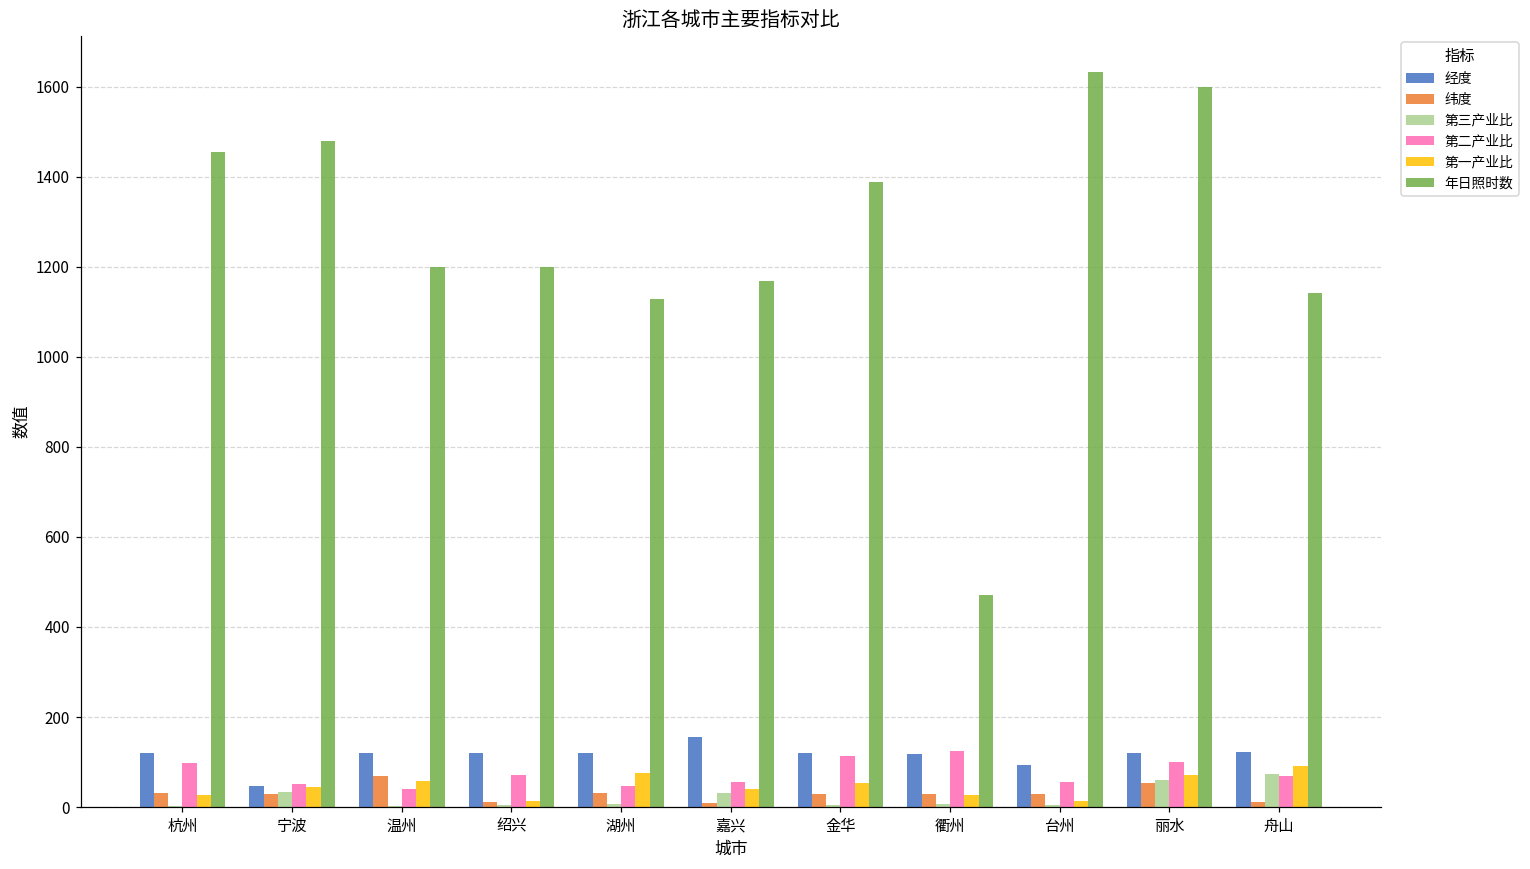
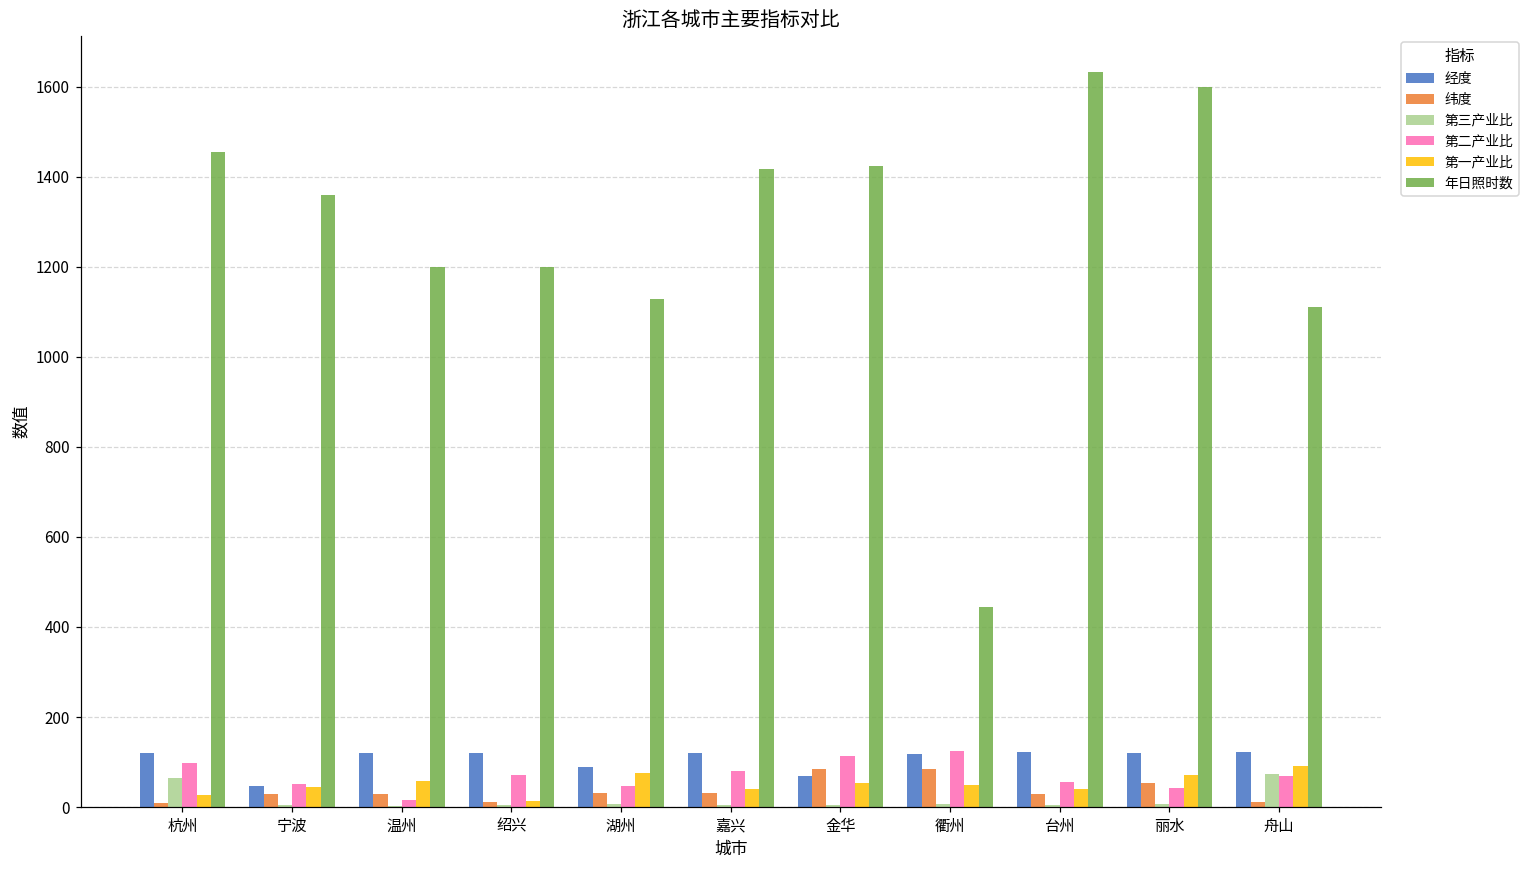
纬度, 杭州: 30 -> 10
第三产业比, 杭州: 0 -> 60
第三产业比, 宁波: 30 -> 0
年日照时数, 宁波: 1480 -> 1360
纬度, 温州: 70 -> 30
第二产业比, 温州: 40 -> 20
经度, 湖州: 120 -> 90
经度, 嘉兴: 160 -> 120
纬度, 嘉兴: 10 -> 30
第三产业比, 嘉兴: 30 -> 0
第二产业比, 嘉兴: 50 -> 80
年日照时数, 嘉兴: 1170 -> 1420
经度, 金华: 120 -> 70
纬度, 金华: 30 -> 80
年日照时数, 金华: 1390 -> 1420
纬度, 衢州: 30 -> 80
第一产业比, 衢州: 30 -> 50
年日照时数, 衢州: 470 -> 440
经度, 台州: 90 -> 120
第一产业比, 台州: 10 -> 40
第三产业比, 丽水: 60 -> 10
第二产业比, 丽水: 100 -> 40
年日照时数, 舟山: 1140 -> 1110
